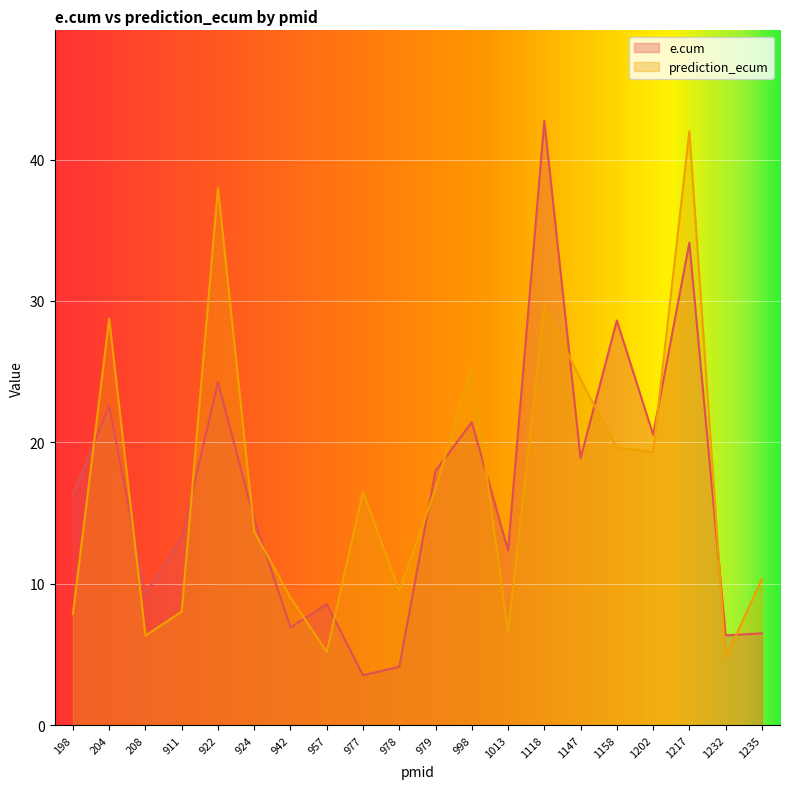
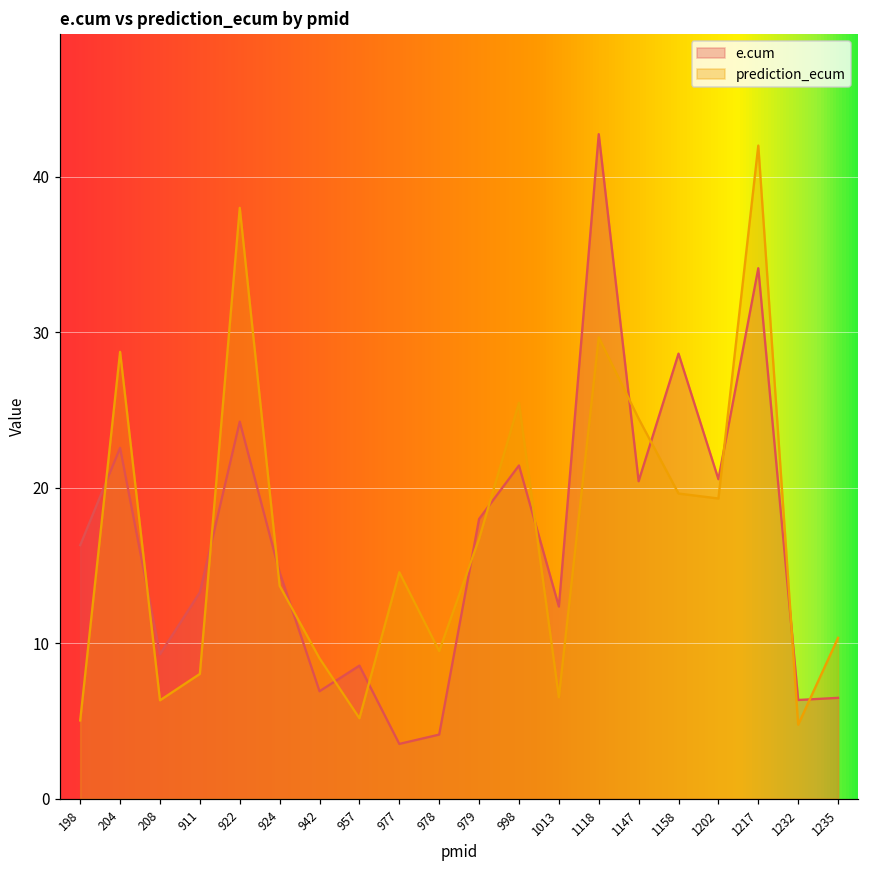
prediction_ecum, 198: 7.9 -> 5.0
prediction_ecum, 977: 16.5 -> 14.6
e.cum, 1147: 18.9 -> 20.4
